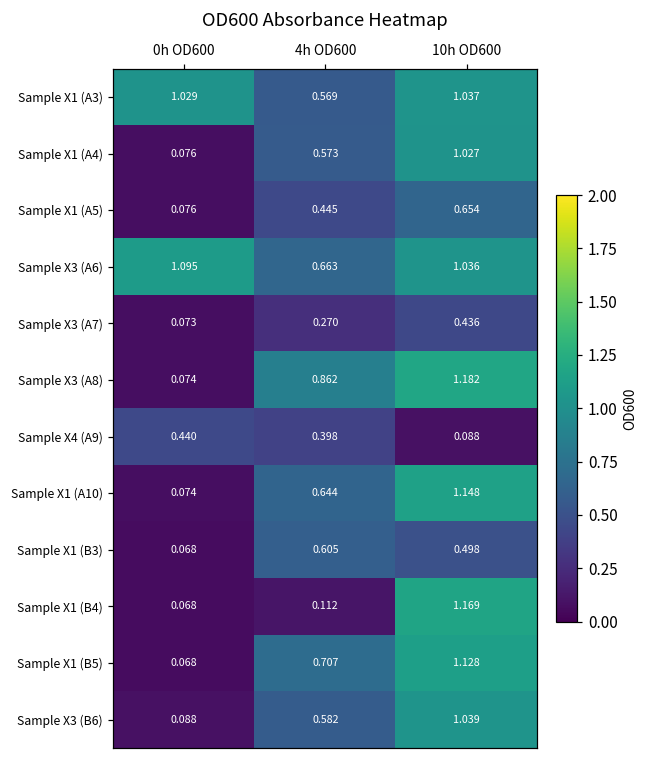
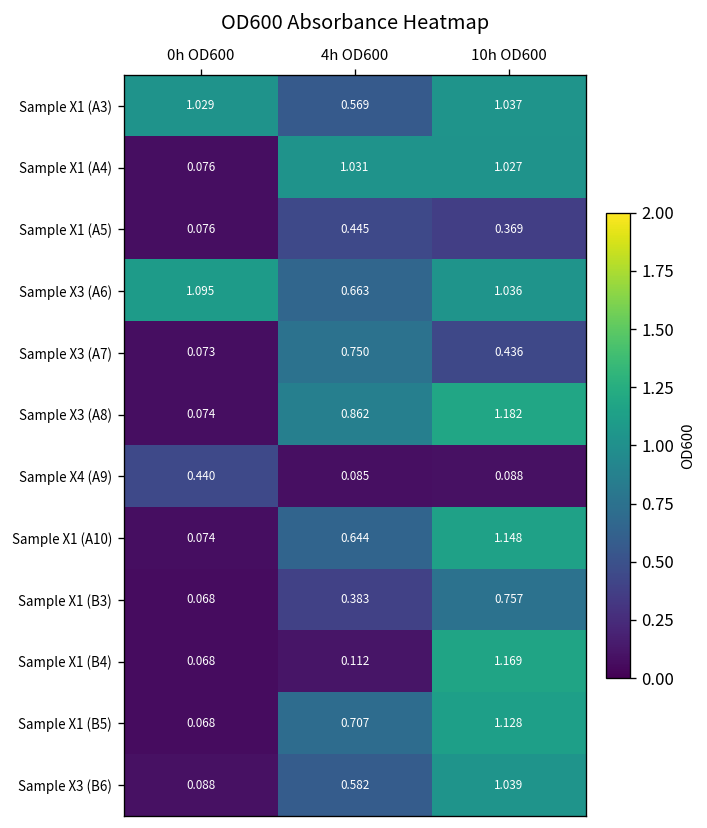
Sample X1 (A4), 4h OD600: 0.573 -> 1.031
Sample X1 (A5), 10h OD600: 0.654 -> 0.369
Sample X3 (A7), 4h OD600: 0.270 -> 0.750
Sample X4 (A9), 4h OD600: 0.398 -> 0.085
Sample X1 (B3), 4h OD600: 0.605 -> 0.383
Sample X1 (B3), 10h OD600: 0.498 -> 0.757
